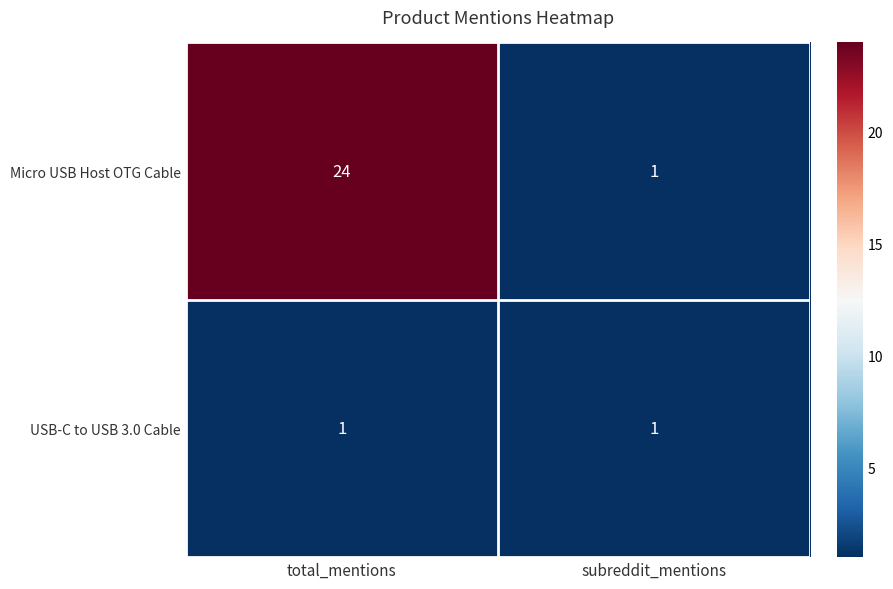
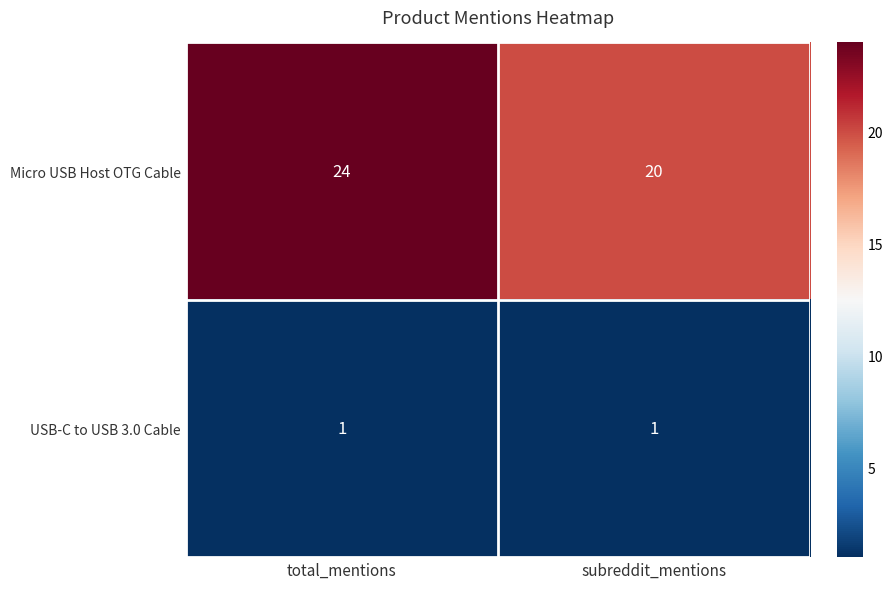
Micro USB Host OTG Cable, subreddit_mentions: 1 -> 20
